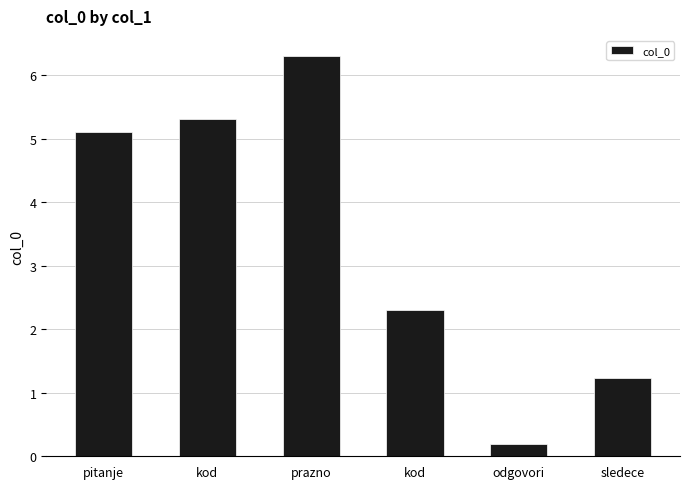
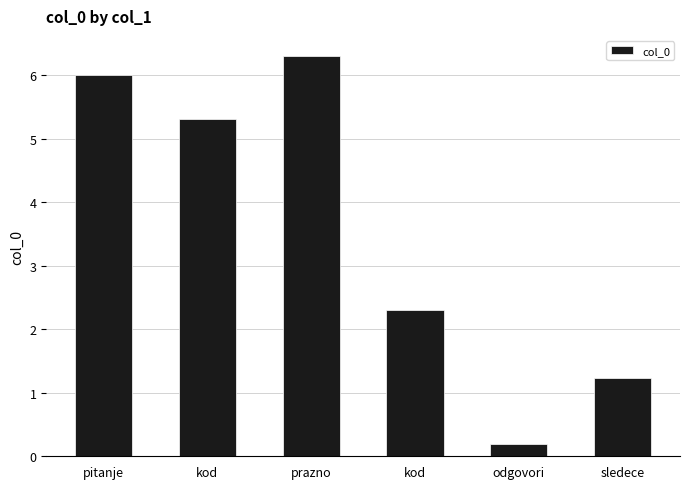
pitanje: 5.1 -> 6.0
